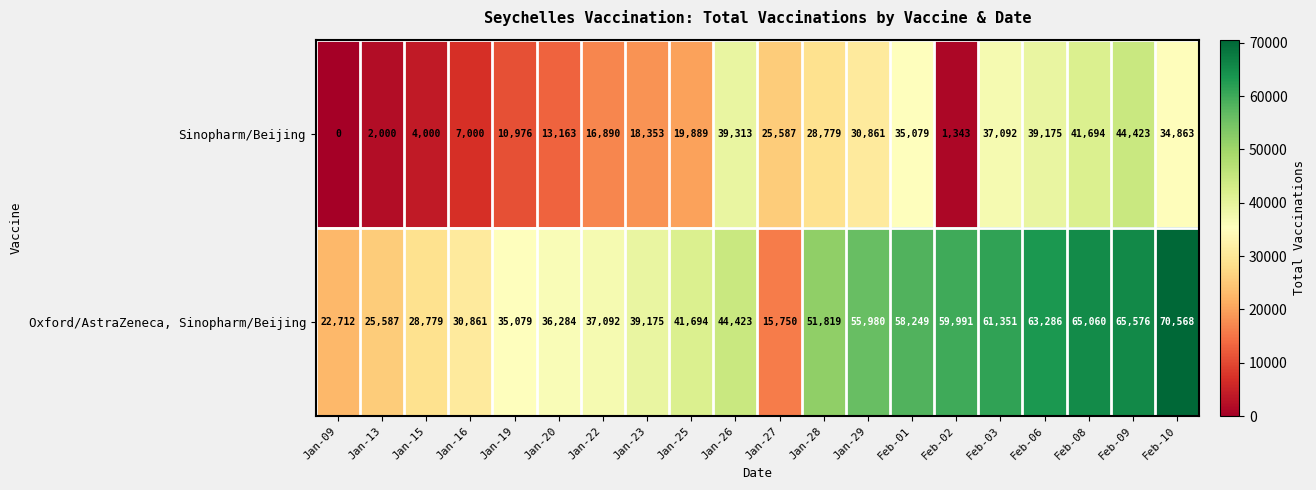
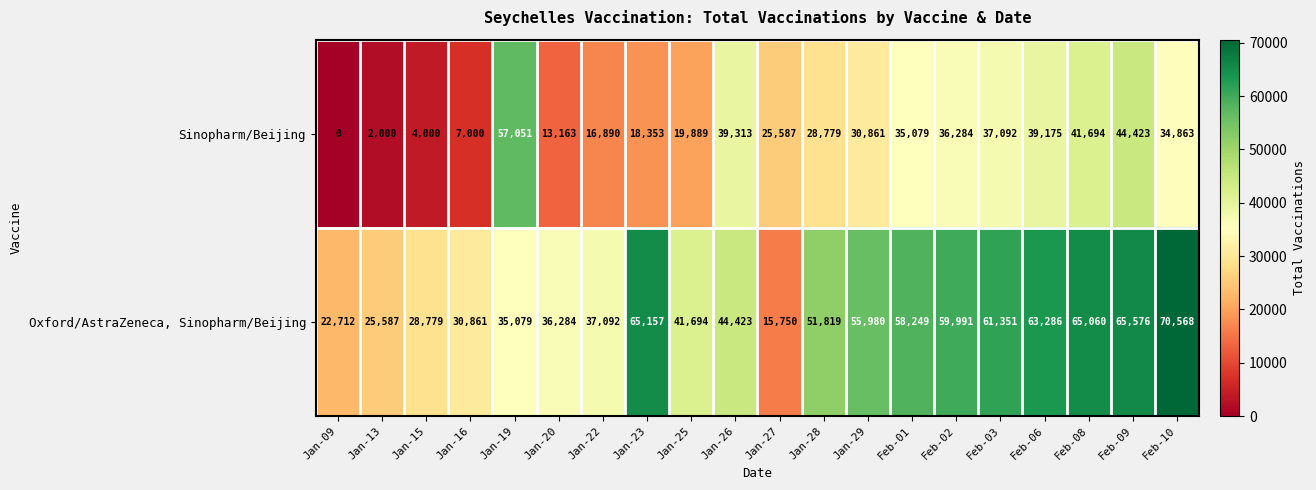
Sinopharm/Beijing, Jan-19: 10,976 -> 57,051
Sinopharm/Beijing, Feb-02: 1,343 -> 36,284
Oxford/AstraZeneca, Sinopharm/Beijing, Jan-23: 39,175 -> 65,157
